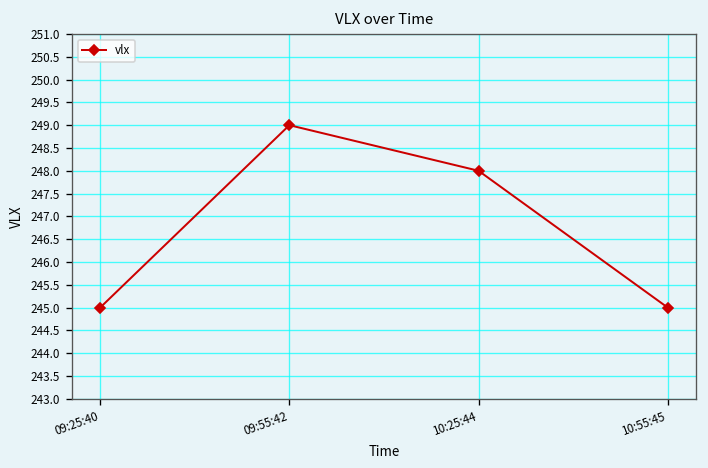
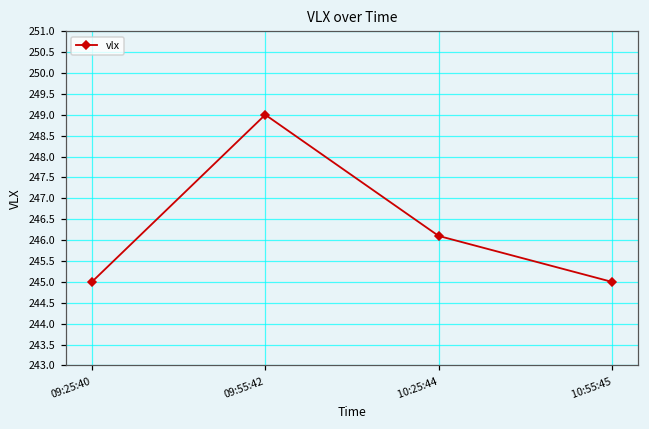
10:25:44: 248.0 -> 246.1
